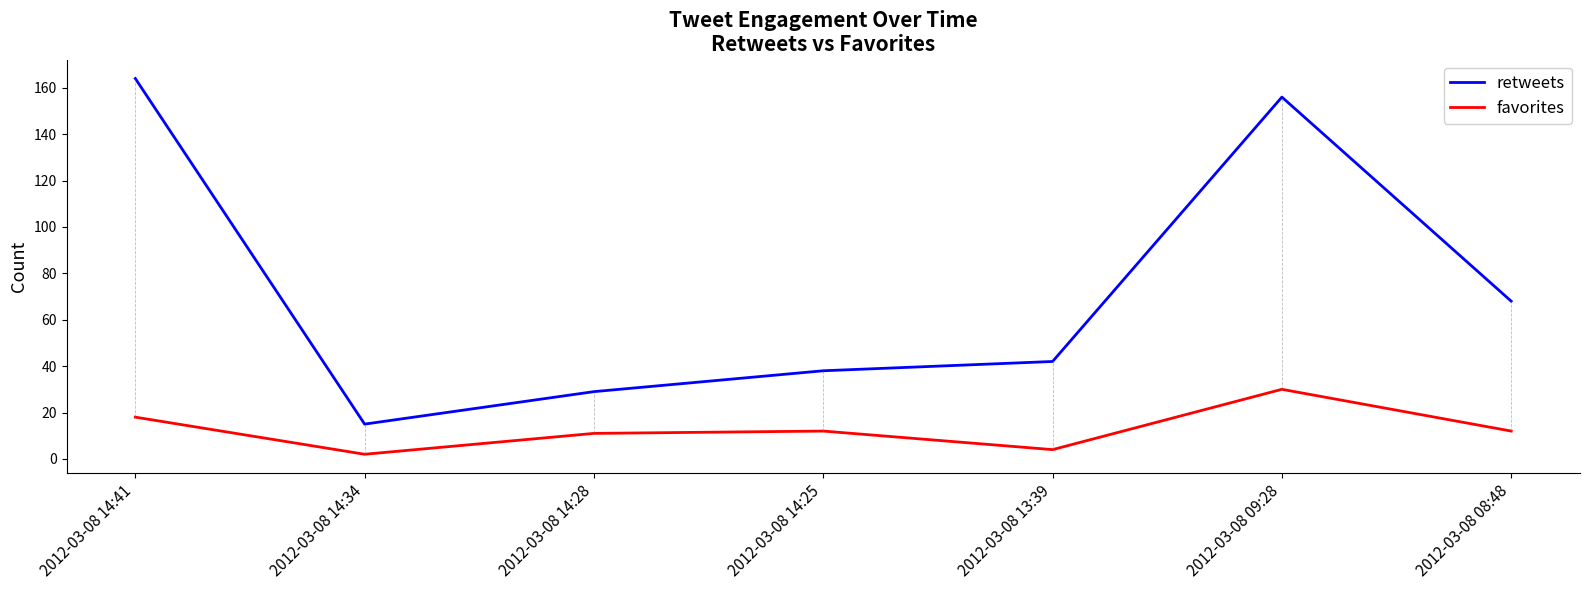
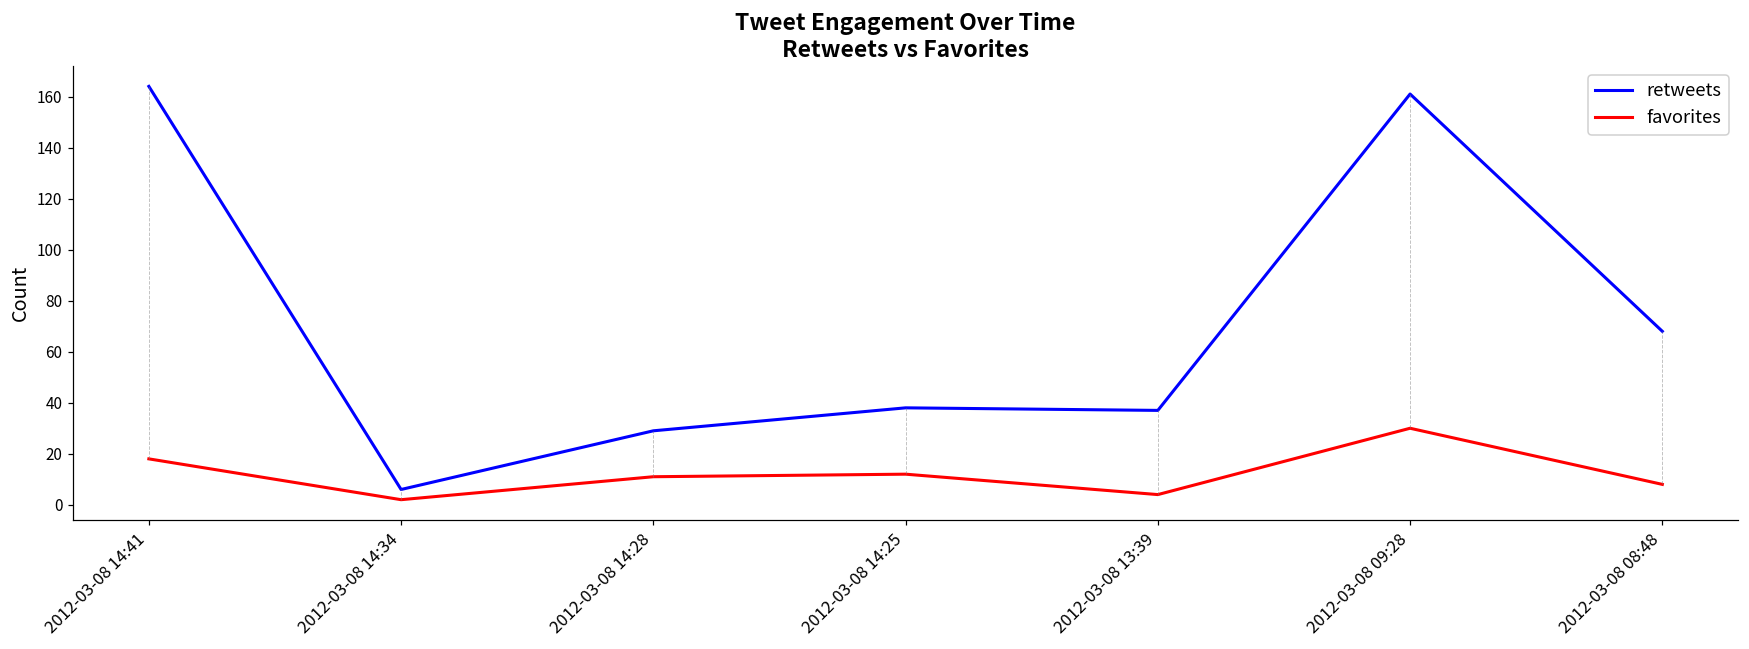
retweets, 2012-03-08 14:34: 15 -> 6
retweets, 2012-03-08 13:39: 42 -> 37
retweets, 2012-03-08 09:28: 156 -> 161
favorites, 2012-03-08 08:48: 12 -> 8
